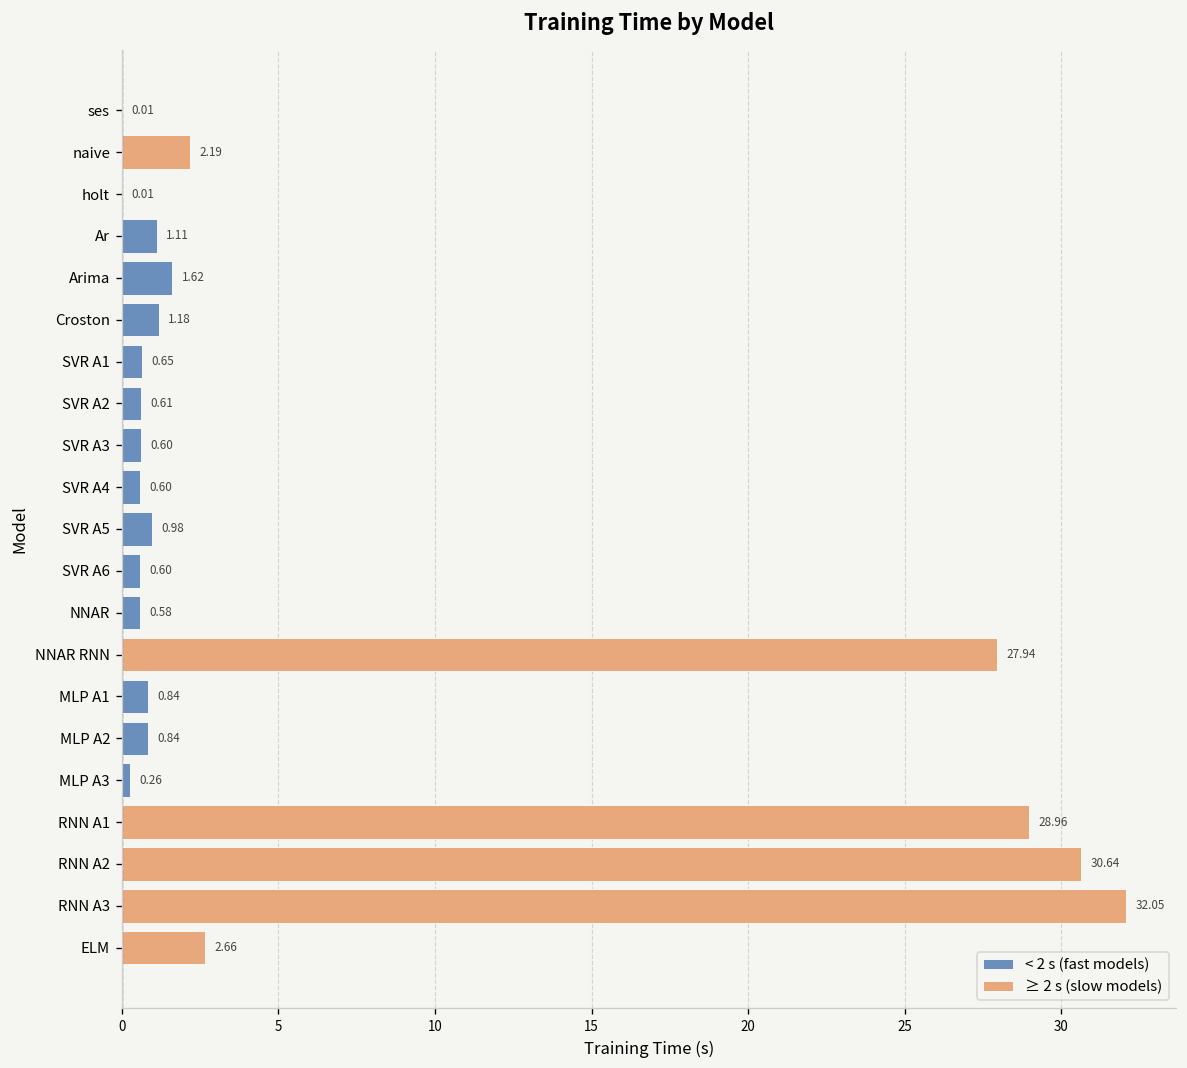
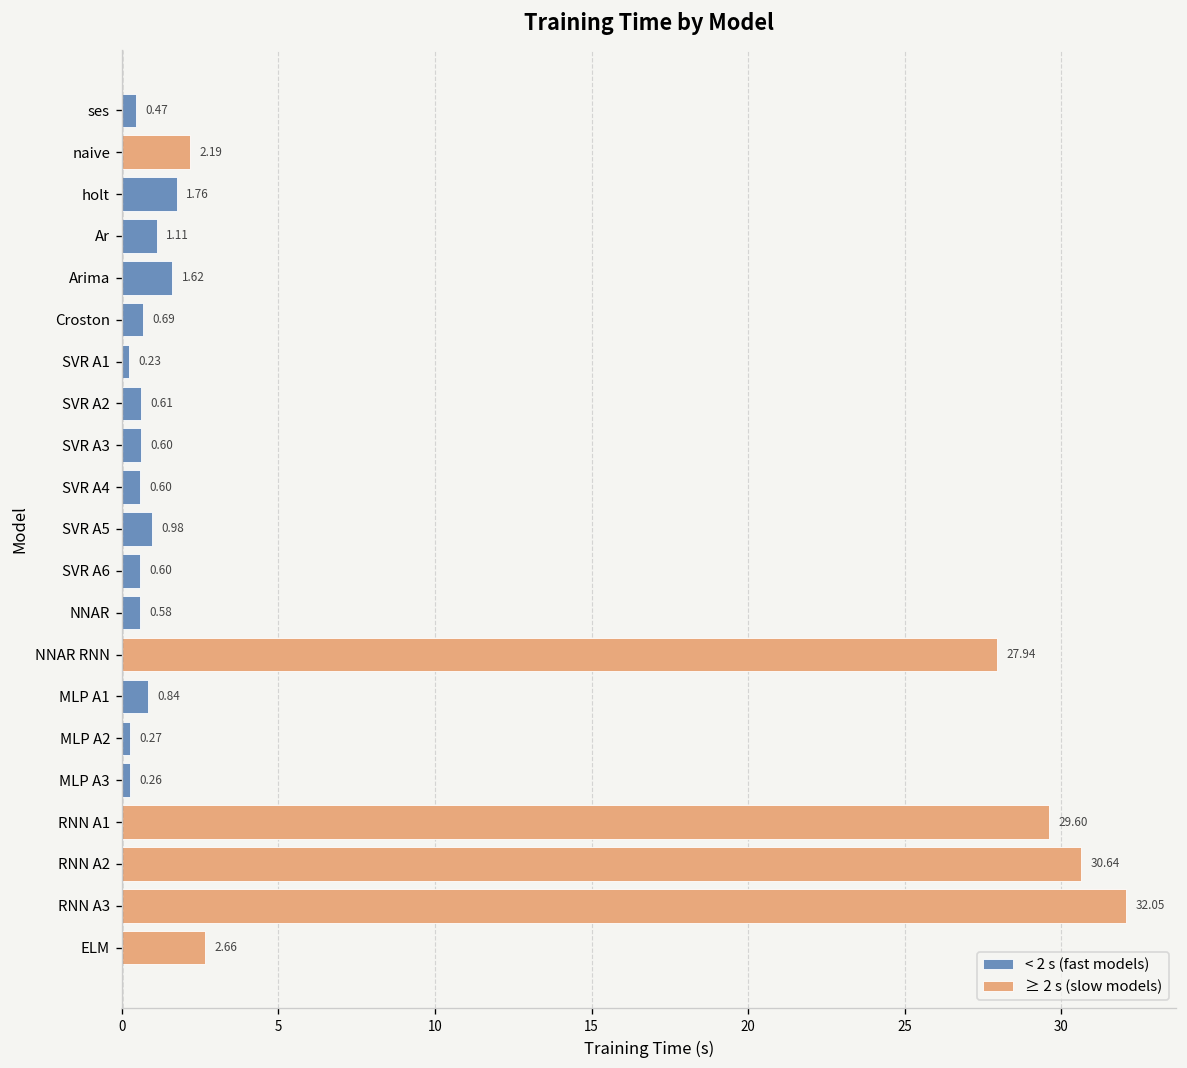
< 2 s (fast models), ses: 0.01 -> 0.47
< 2 s (fast models), holt: 0.01 -> 1.76
< 2 s (fast models), Croston: 1.18 -> 0.69
< 2 s (fast models), SVR A1: 0.65 -> 0.23
< 2 s (fast models), MLP A2: 0.84 -> 0.27
≥ 2 s (slow models), RNN A1: 28.96 -> 29.60
